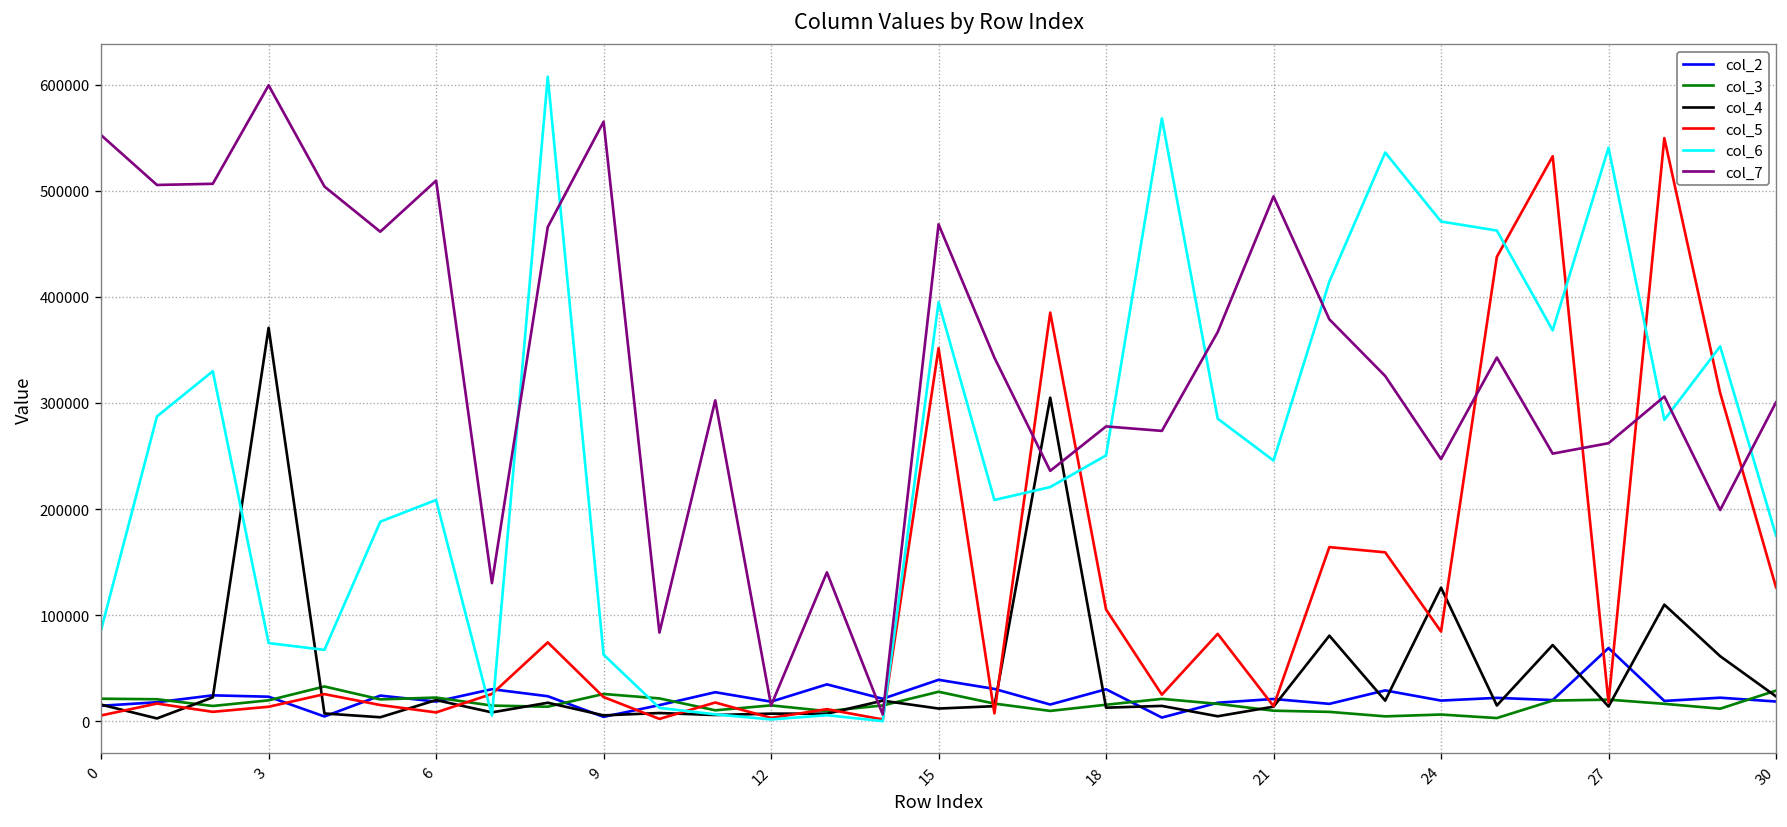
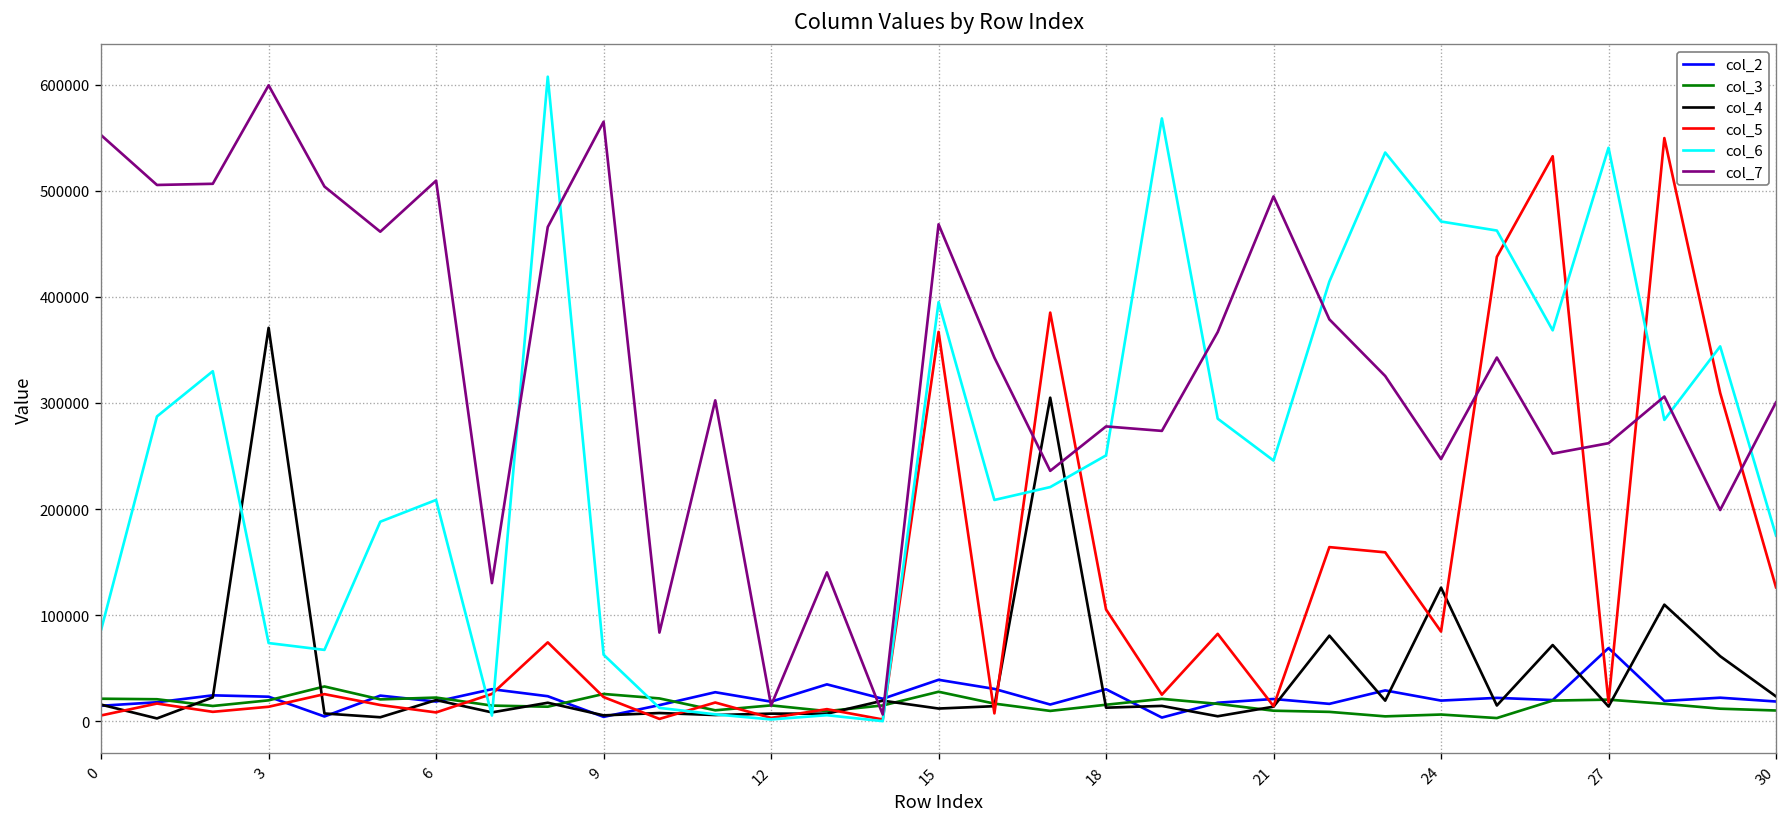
col_5, 15: 350000 -> 370000
col_3, 30: 30000 -> 10000
